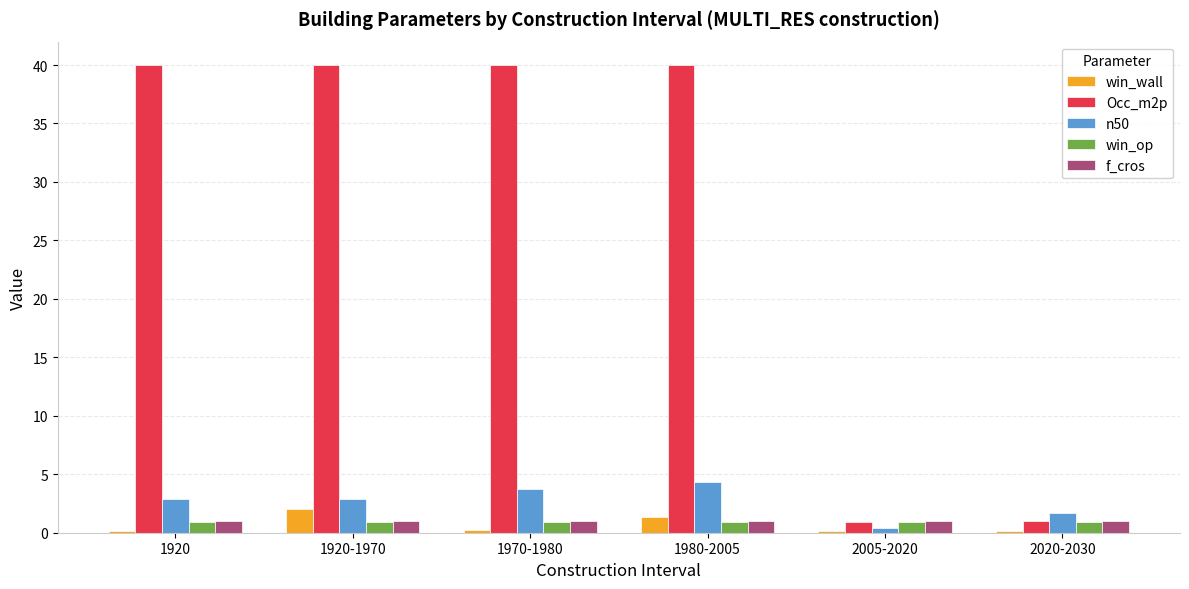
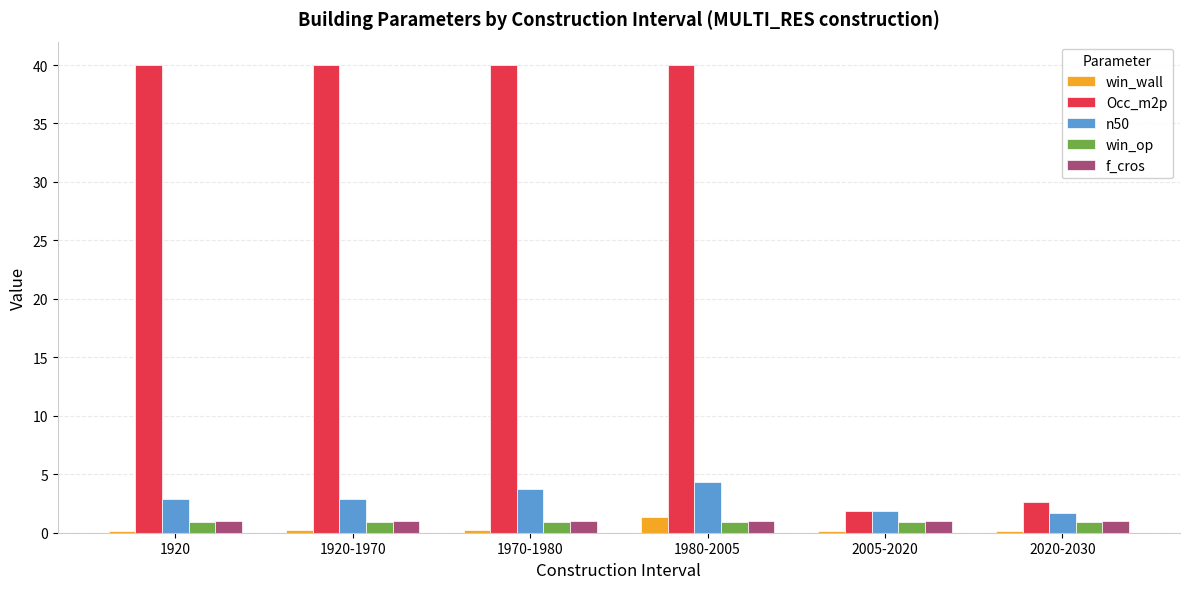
win_wall, 1920-1970: 2.0 -> 0.2
Occ_m2p, 2005-2020: 0.9 -> 1.9
n50, 2005-2020: 0.4 -> 1.9
Occ_m2p, 2020-2030: 1.0 -> 2.6
